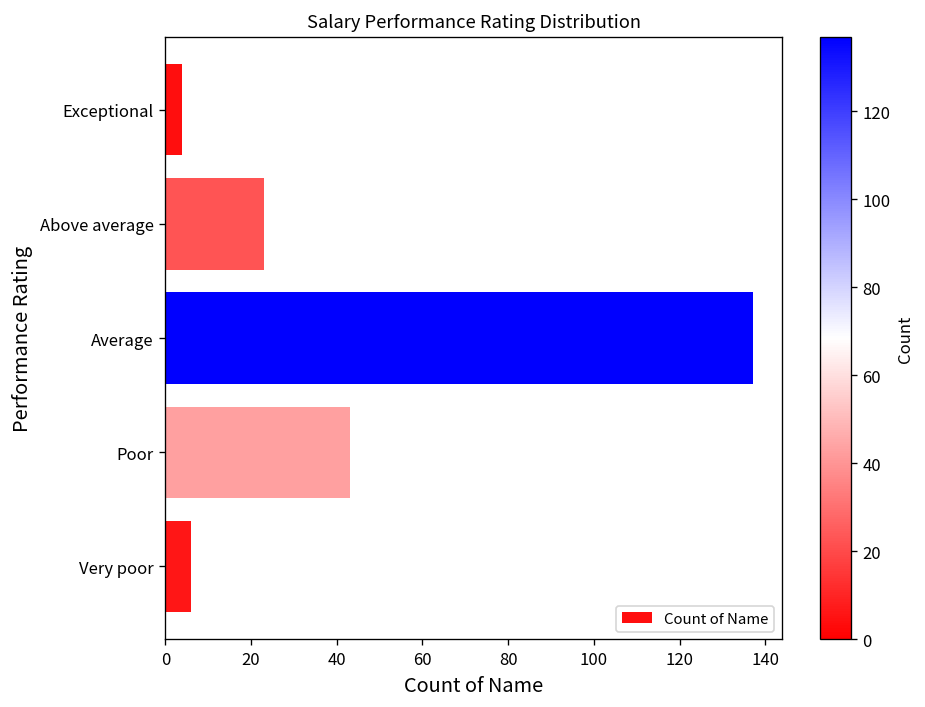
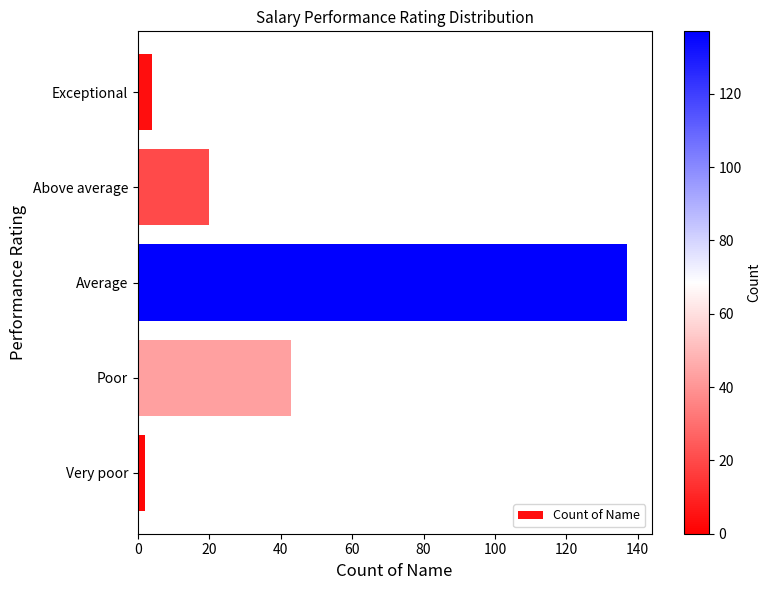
Above average: 23 -> 20
Very poor: 6 -> 2
